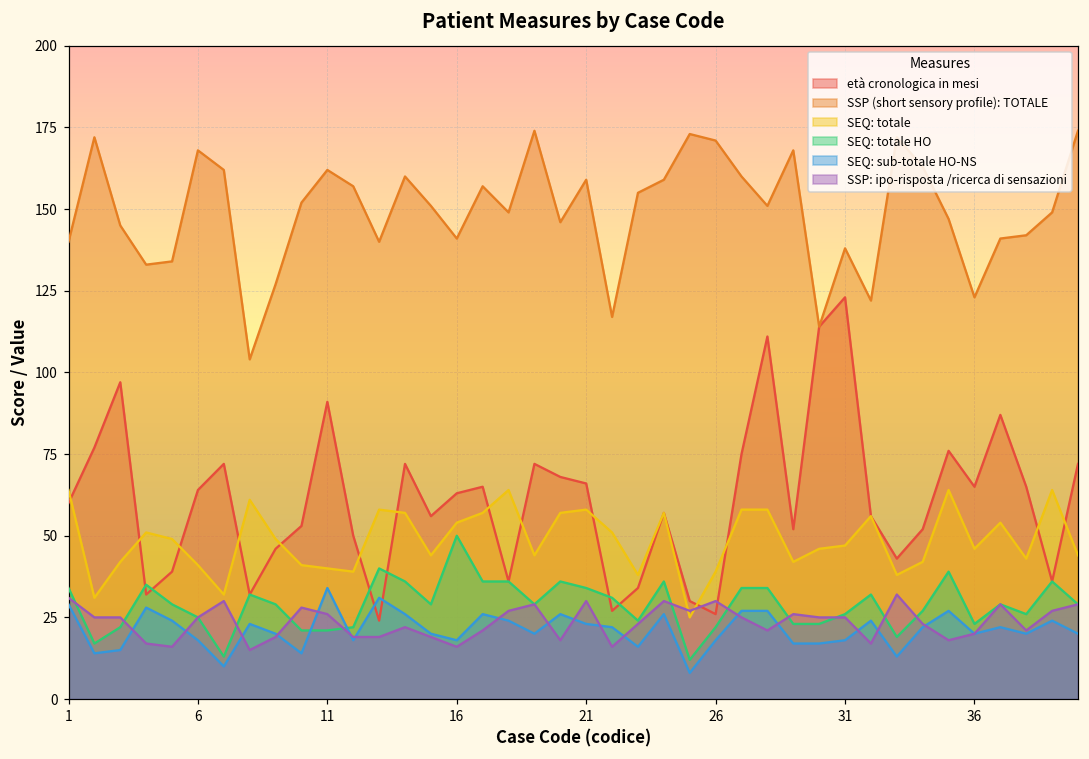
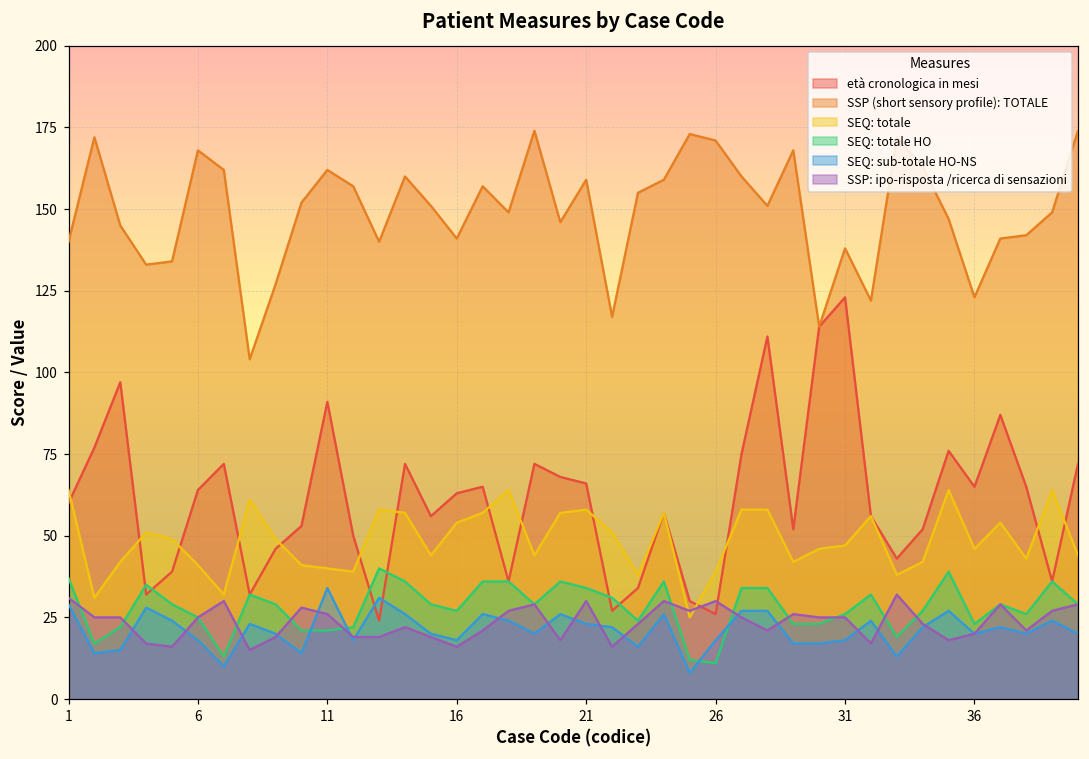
SEQ: totale HO, 1: 34 -> 37
SEQ: totale HO, 16: 50 -> 27
SEQ: totale HO, 26: 22 -> 11
